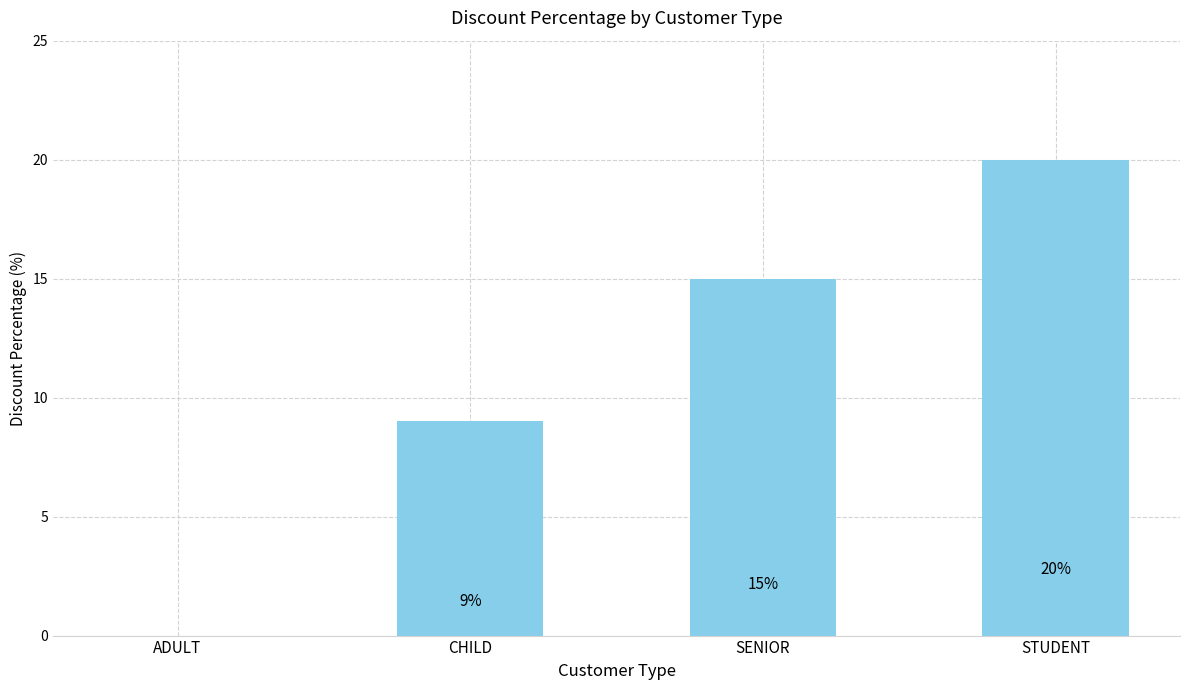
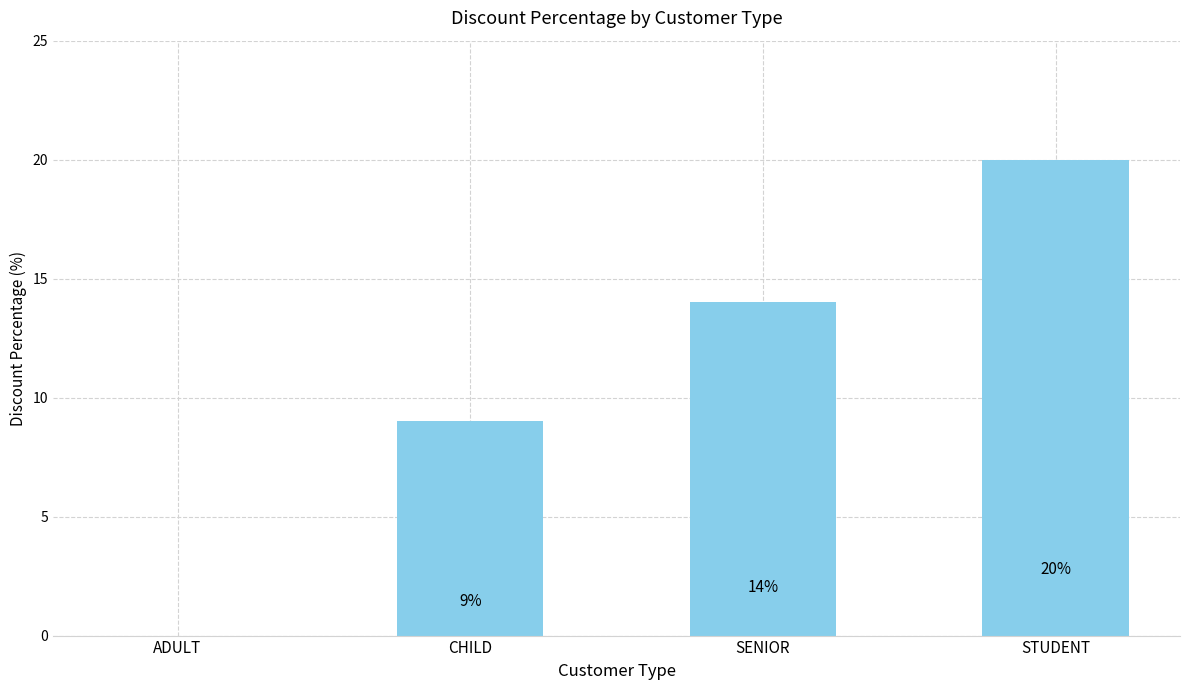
SENIOR: 15% -> 14%
